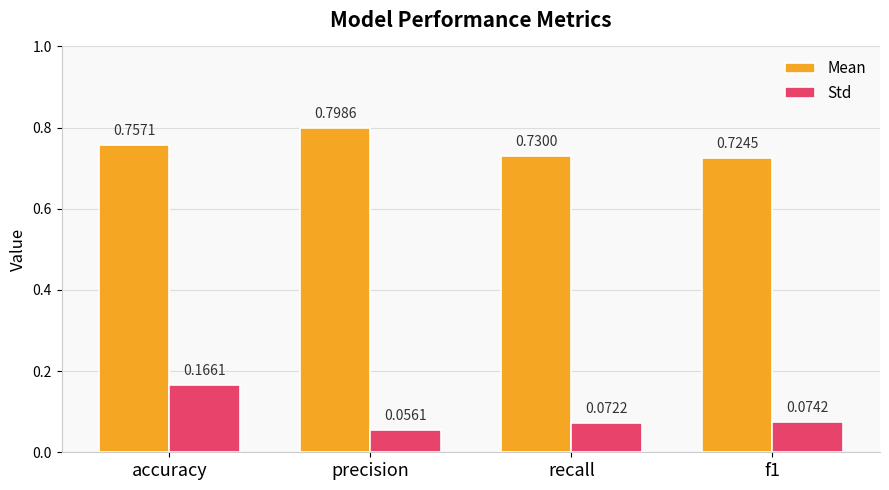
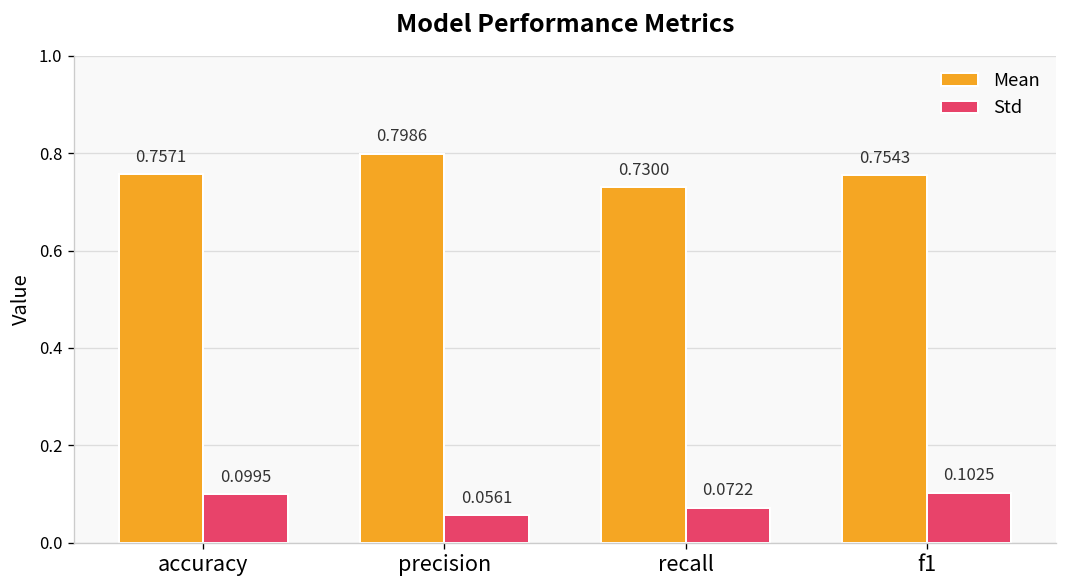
Std, accuracy: 0.1661 -> 0.0995
Mean, f1: 0.7245 -> 0.7543
Std, f1: 0.0742 -> 0.1025
